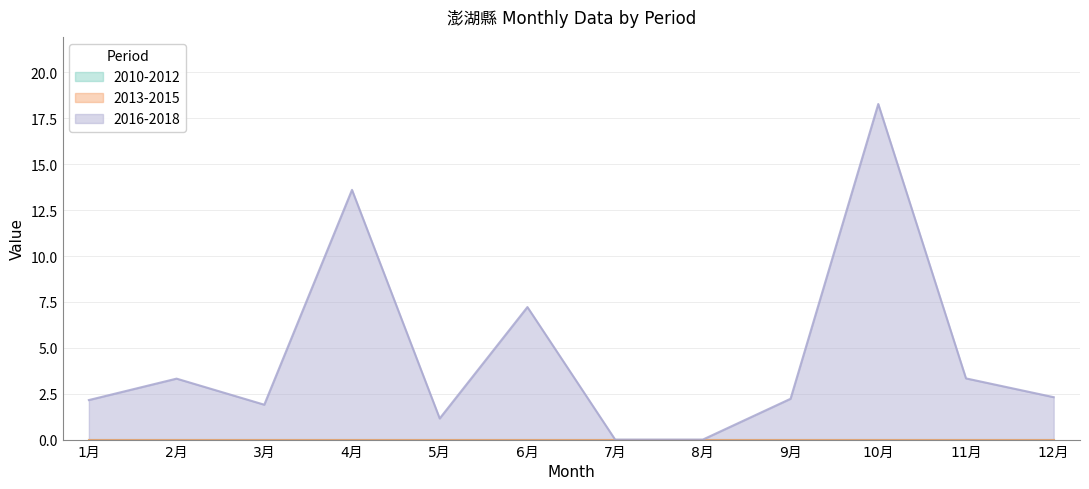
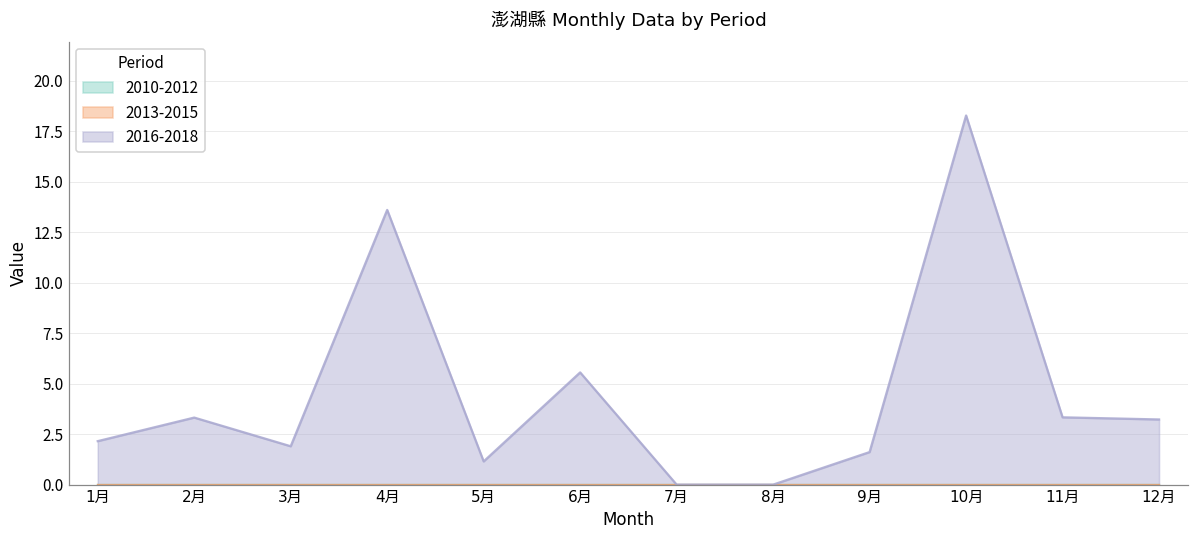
2016-2018, 6月: 7.2 -> 5.6
2016-2018, 9月: 2.2 -> 1.6
2016-2018, 12月: 2.3 -> 3.2
